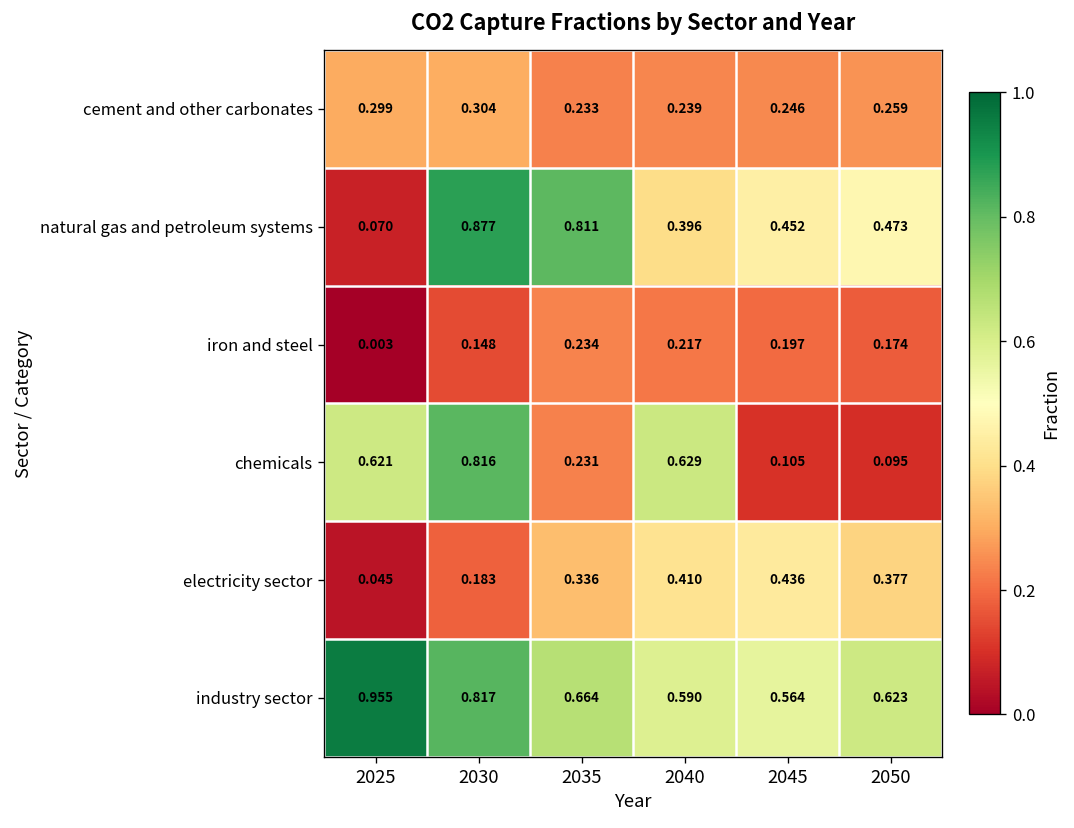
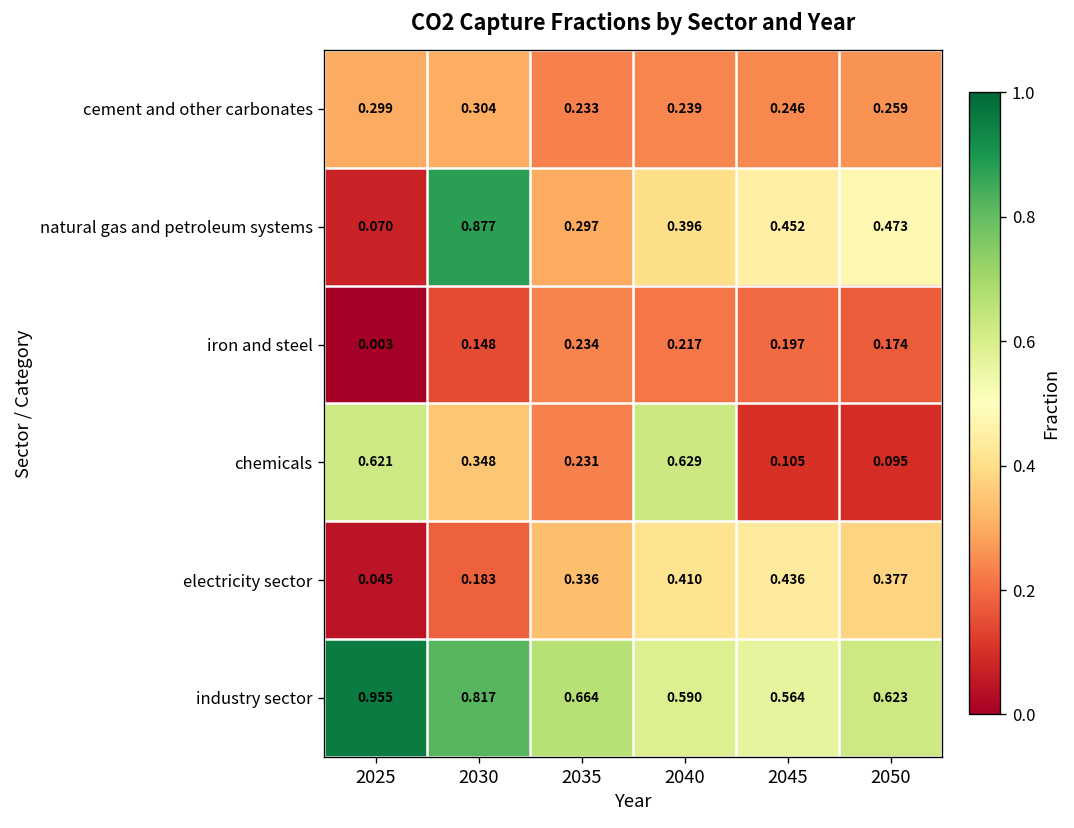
natural gas and petroleum systems, 2035: 0.811 -> 0.297
chemicals, 2030: 0.816 -> 0.348
